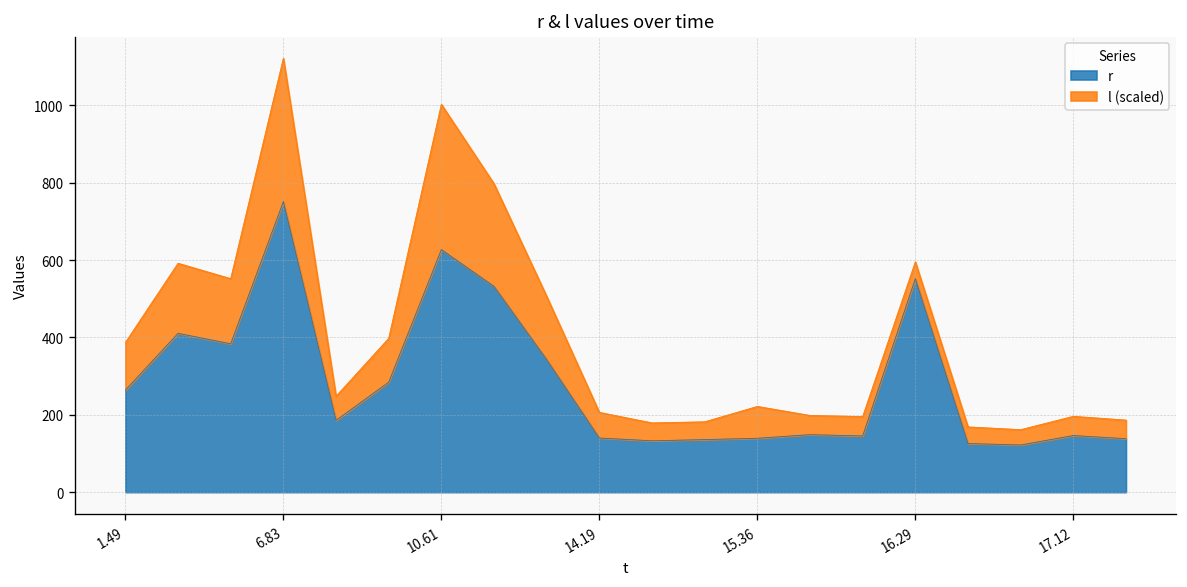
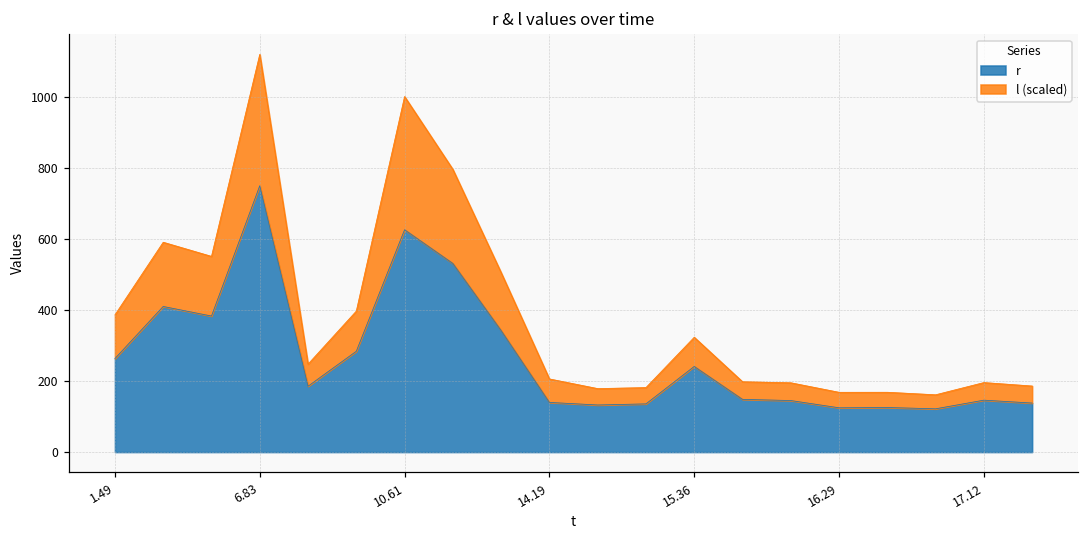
r, 15.36: 140 -> 240
r, 16.29: 550 -> 120
